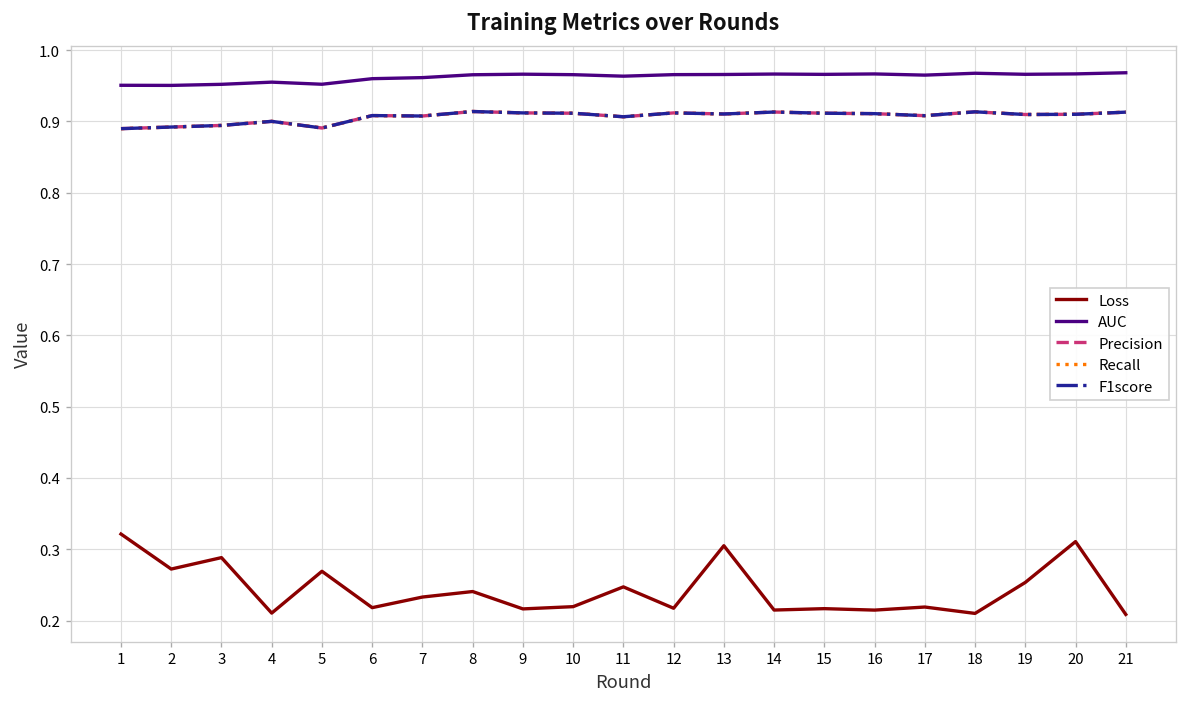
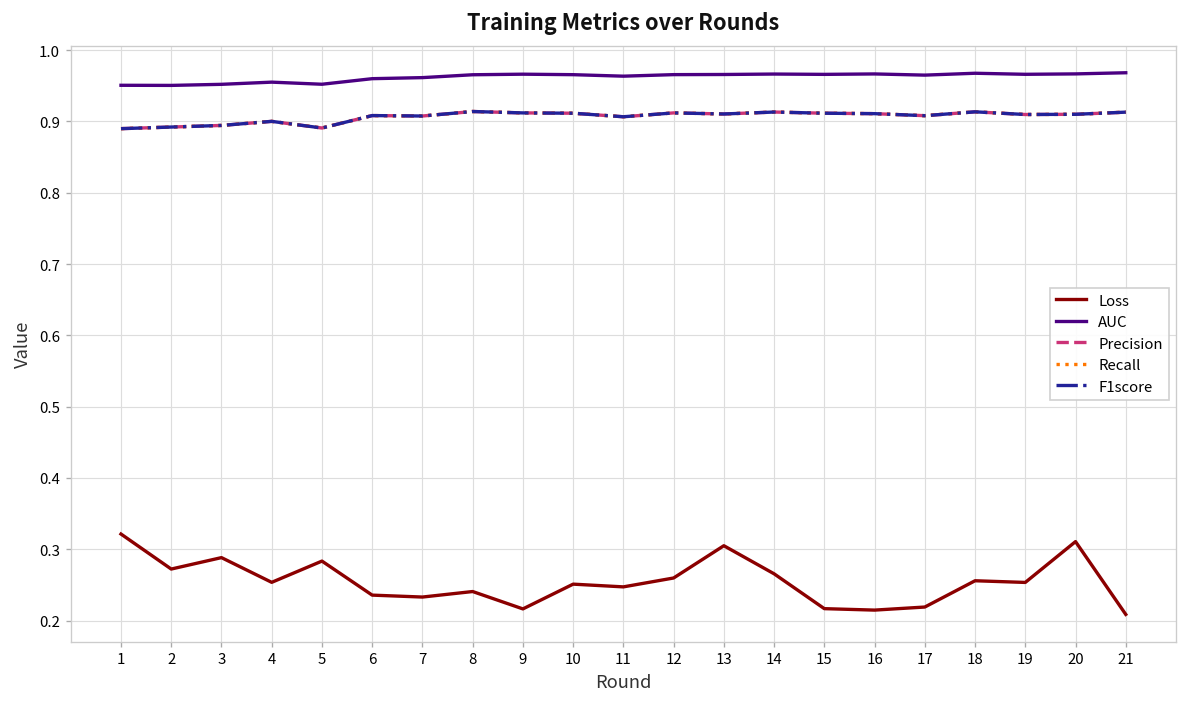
Loss, 4: 0.21 -> 0.25
Loss, 5: 0.27 -> 0.28
Loss, 6: 0.22 -> 0.24
Loss, 10: 0.22 -> 0.25
Loss, 12: 0.22 -> 0.26
Loss, 14: 0.21 -> 0.27
Loss, 18: 0.21 -> 0.26
